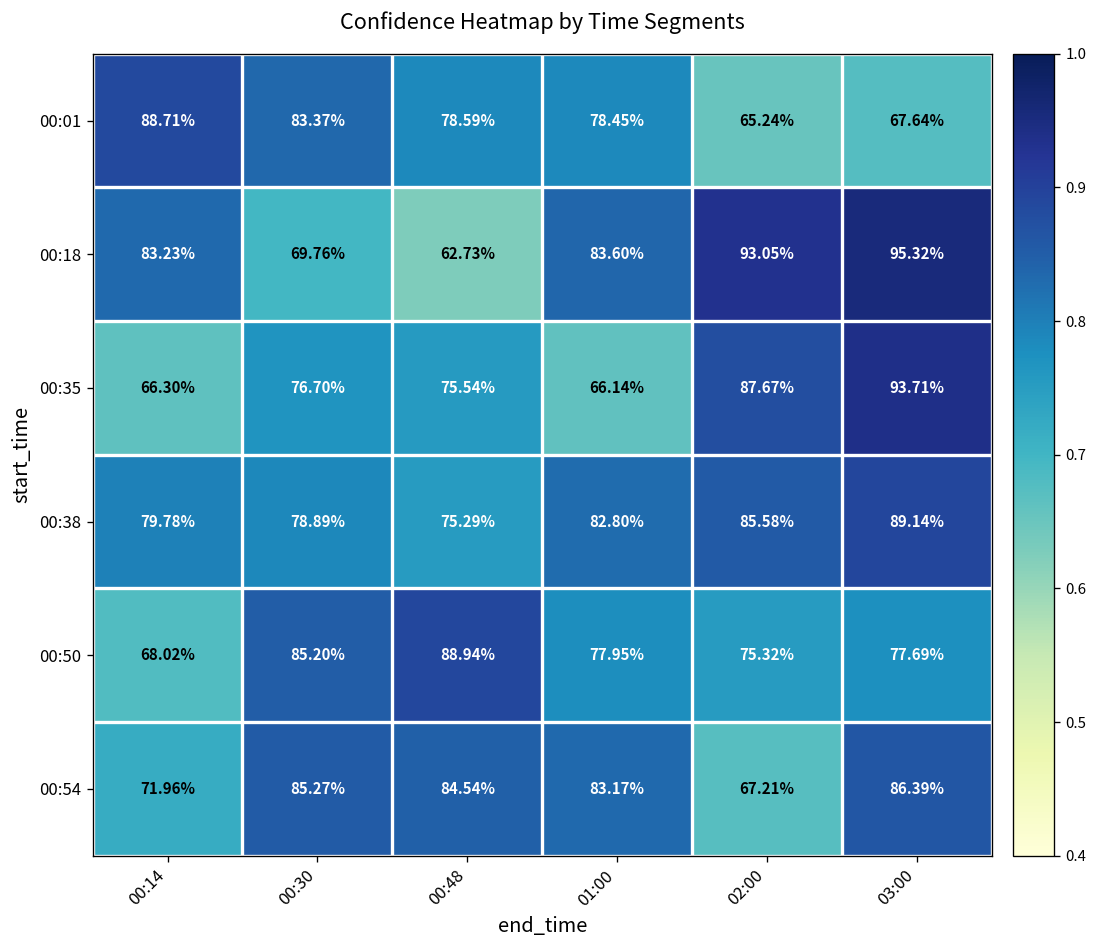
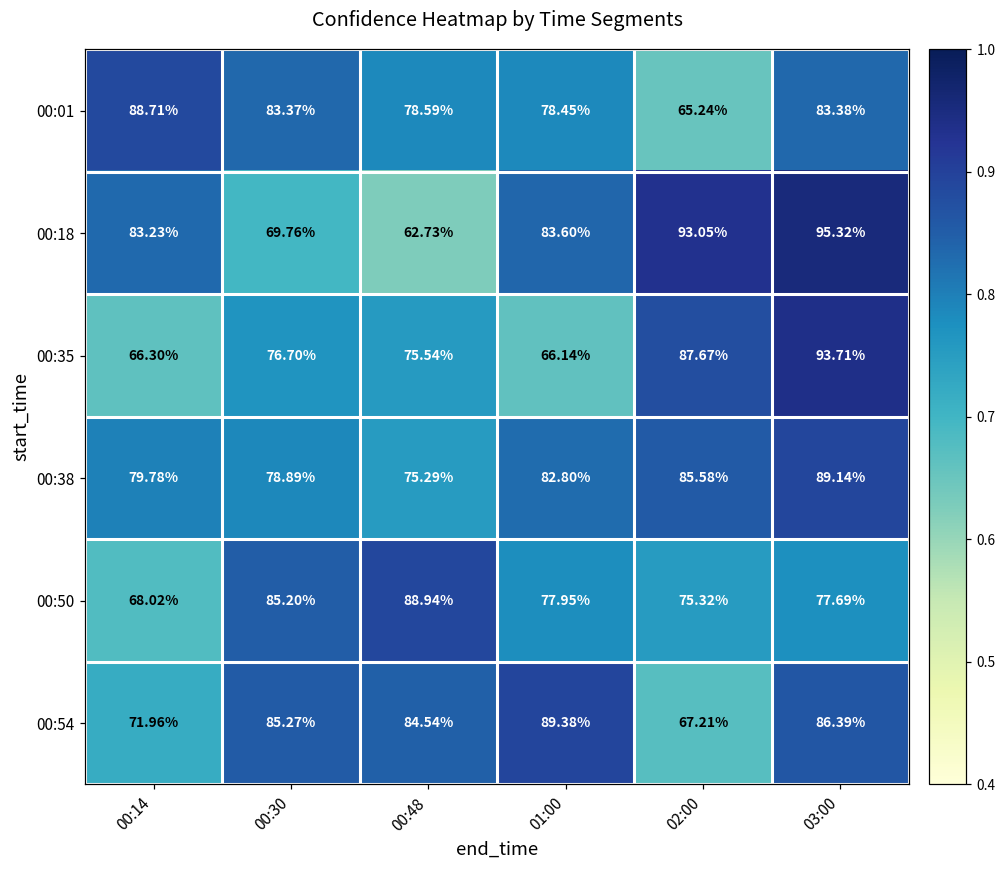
00:01, 03:00: 67.64% -> 83.38%
00:54, 01:00: 83.17% -> 89.38%
